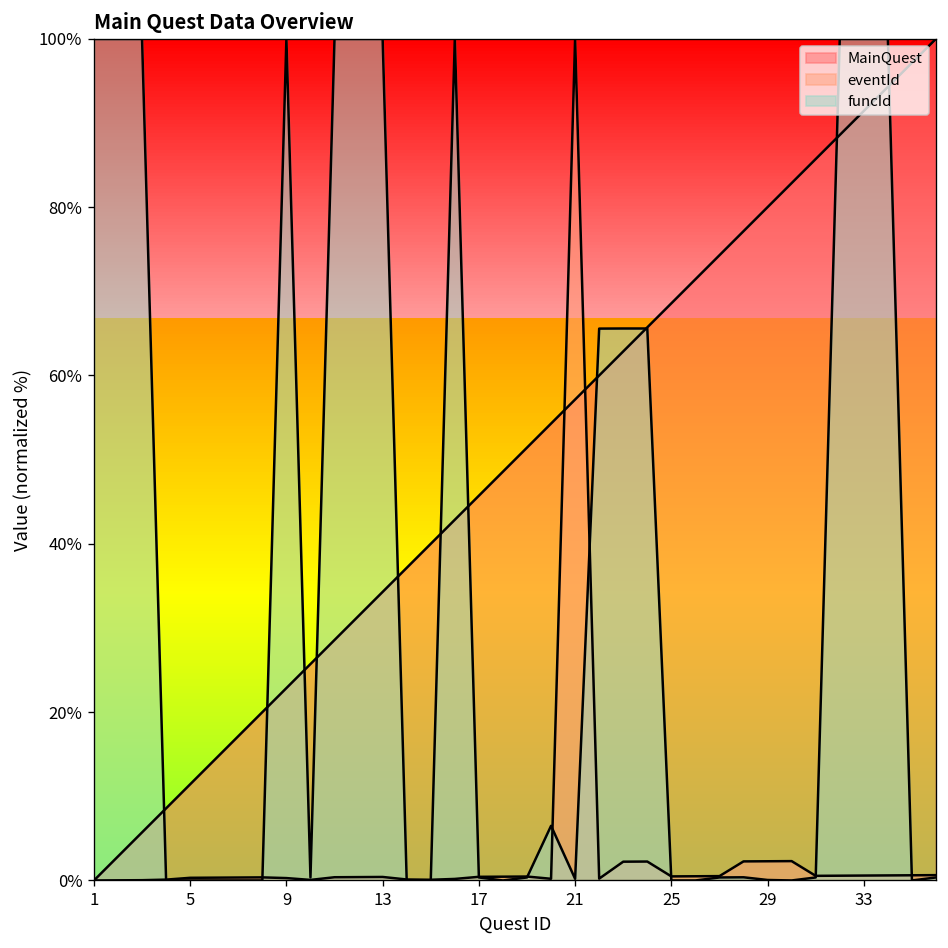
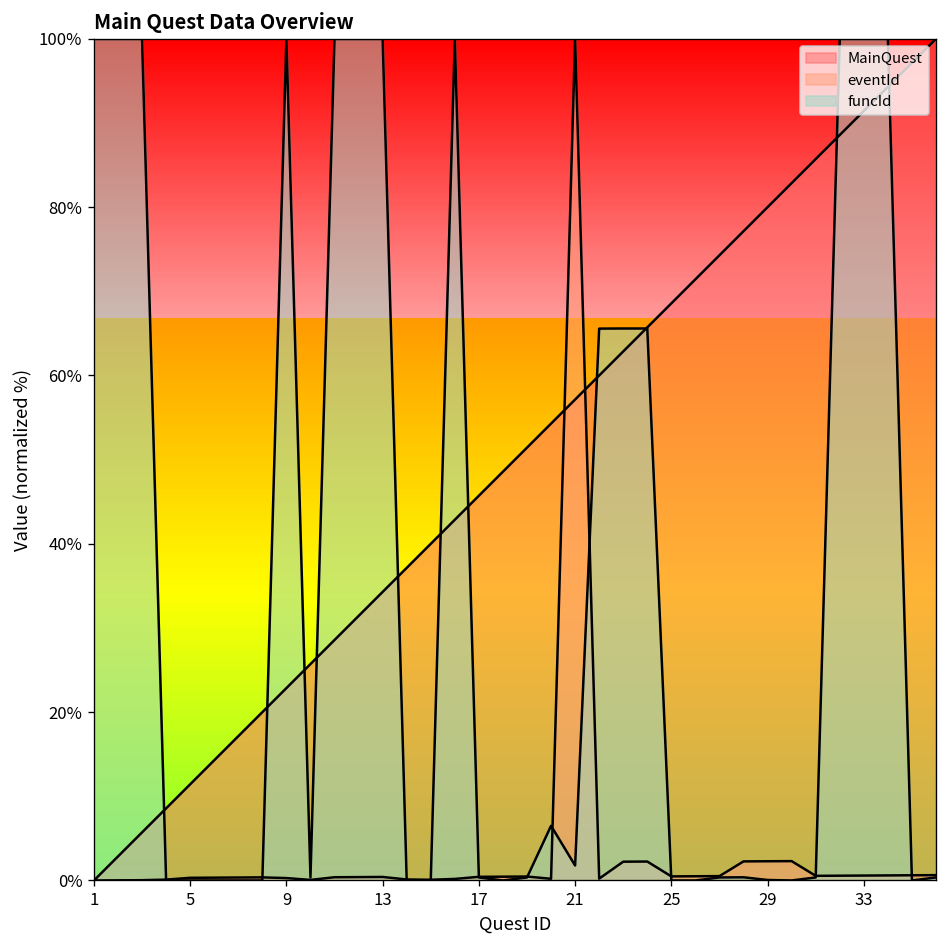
funcId, 21: 0% -> 2%
